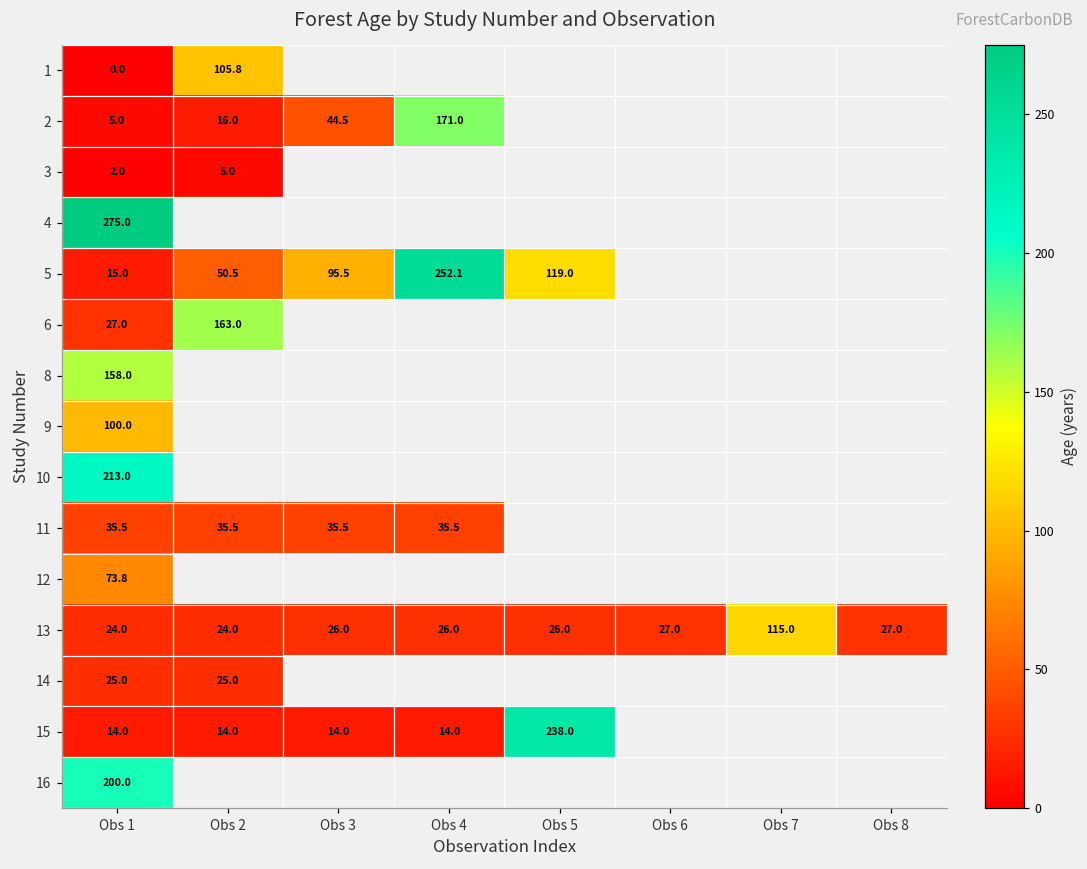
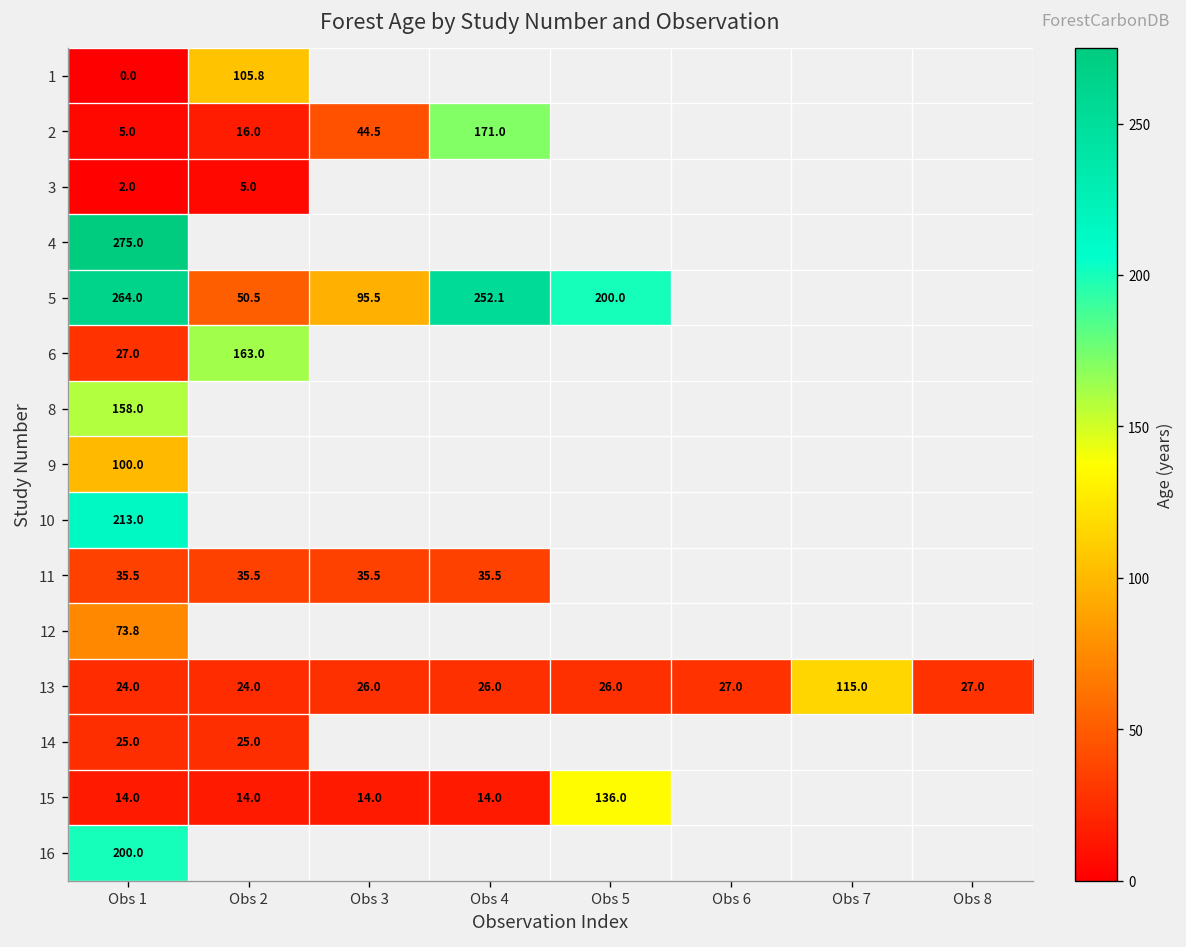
5, Obs 1: 15.0 -> 264.0
5, Obs 5: 119.0 -> 200.0
15, Obs 5: 238.0 -> 136.0
